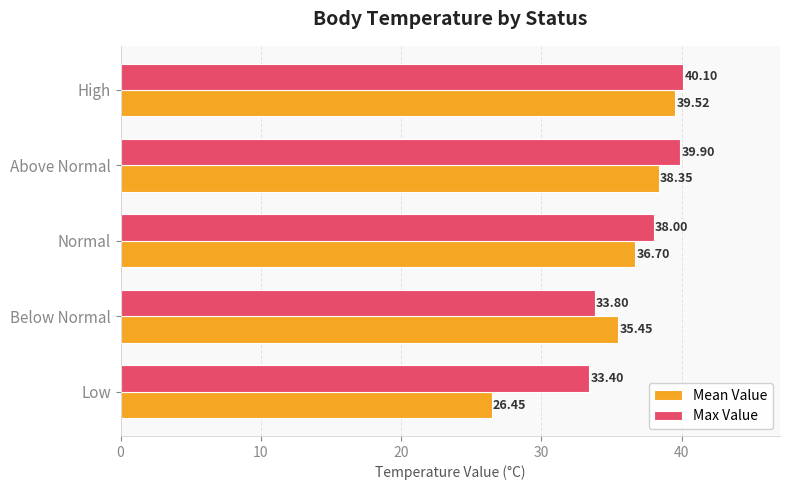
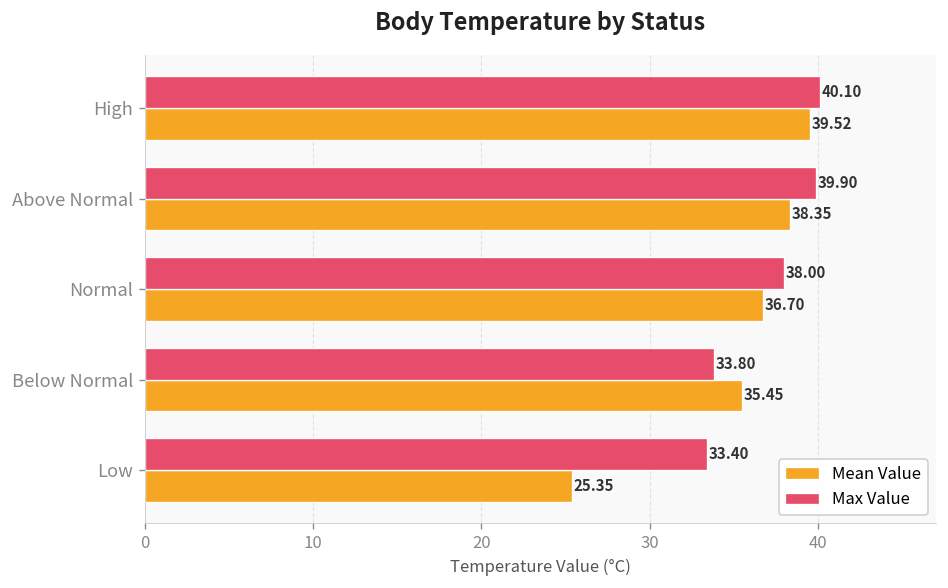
Mean Value, Low: 26.45 -> 25.35
